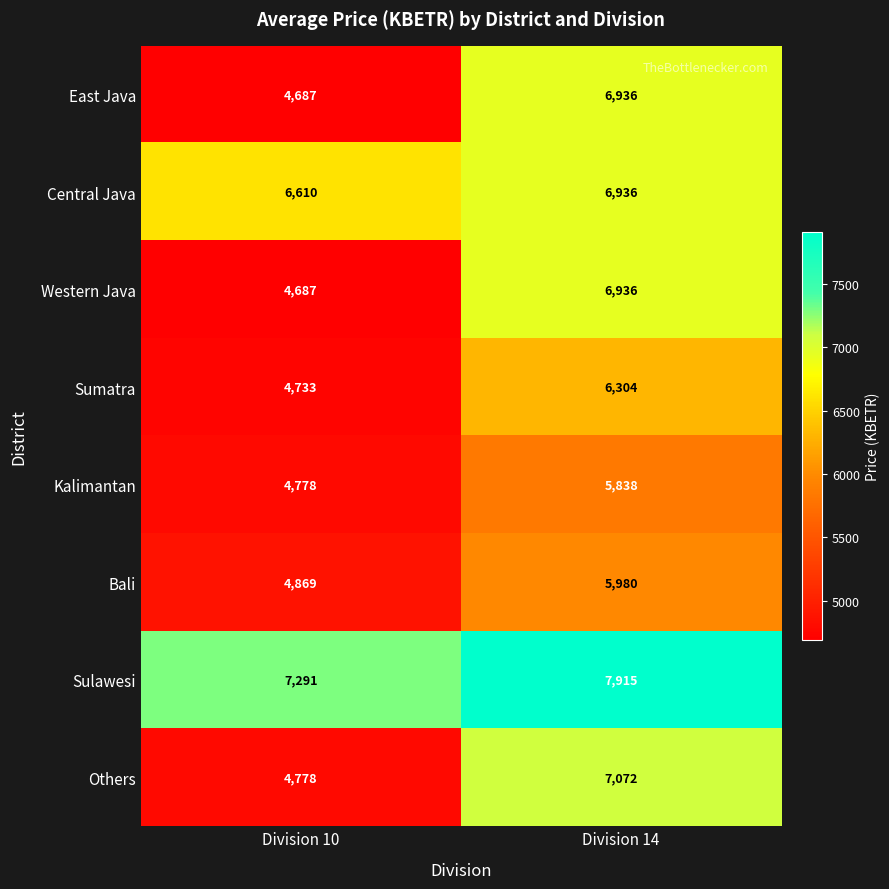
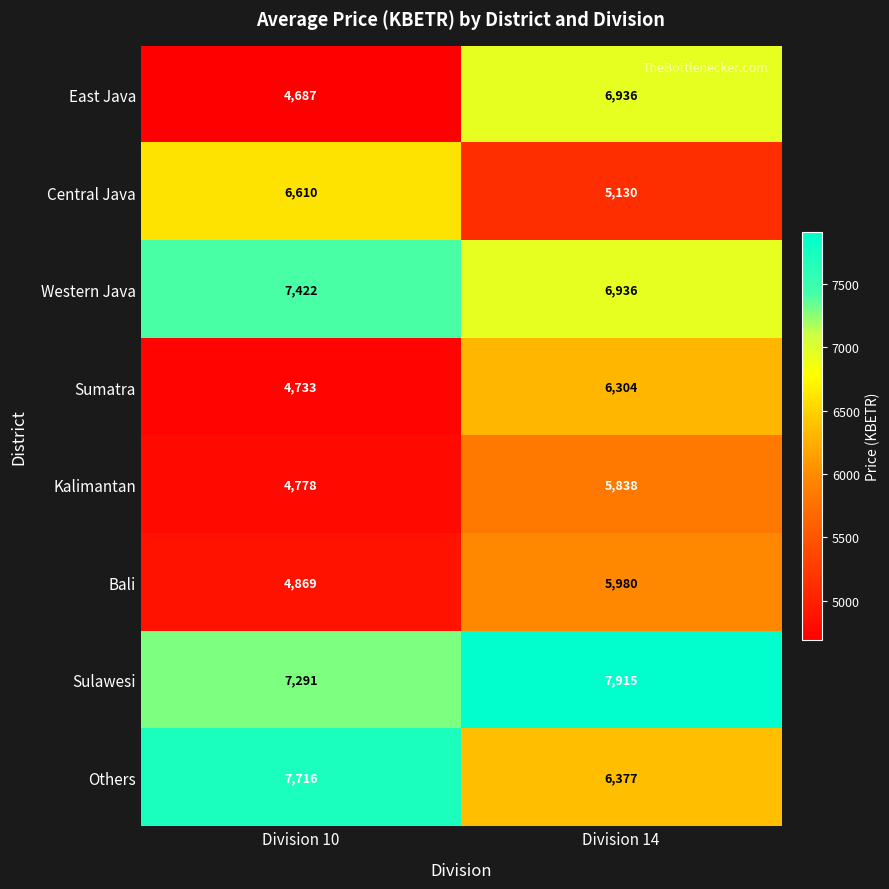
Central Java, Division 14: 6,936 -> 5,130
Western Java, Division 10: 4,687 -> 7,422
Others, Division 10: 4,778 -> 7,716
Others, Division 14: 7,072 -> 6,377
